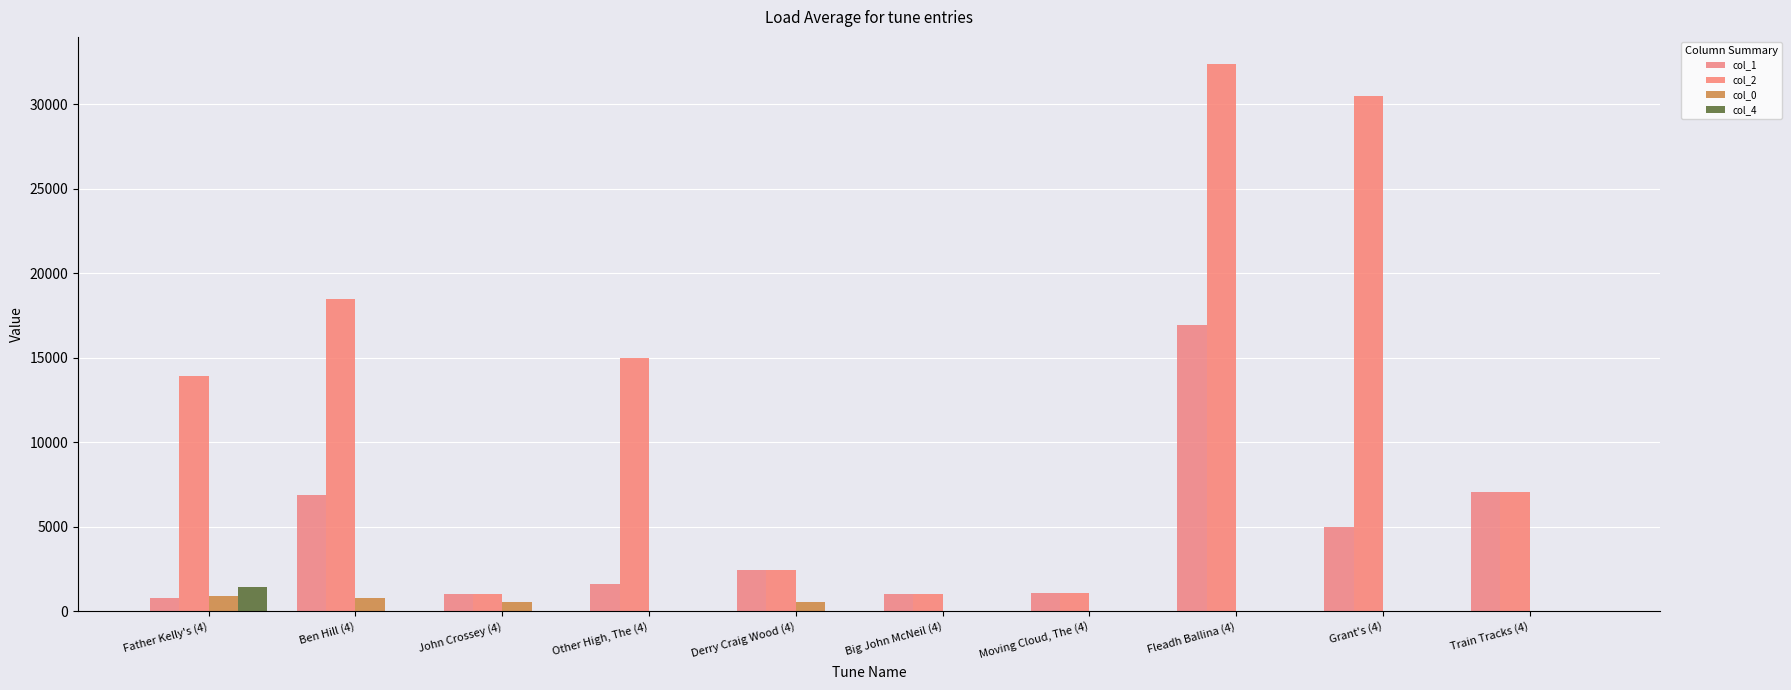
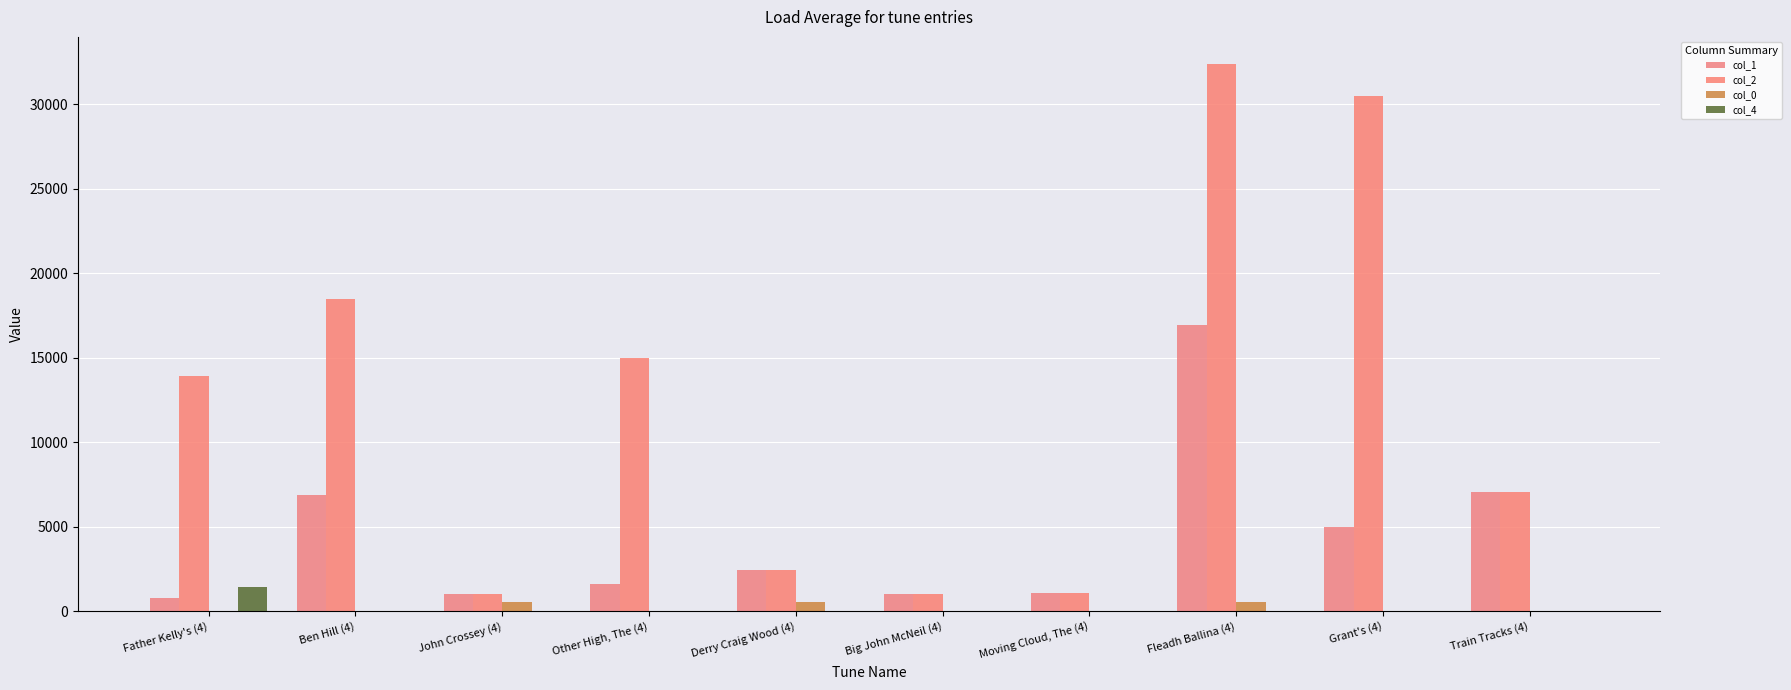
col_0, Father Kelly's (4): 900 -> 0
col_0, Ben Hill (4): 800 -> 0
col_0, Fleadh Ballina (4): 0 -> 500
